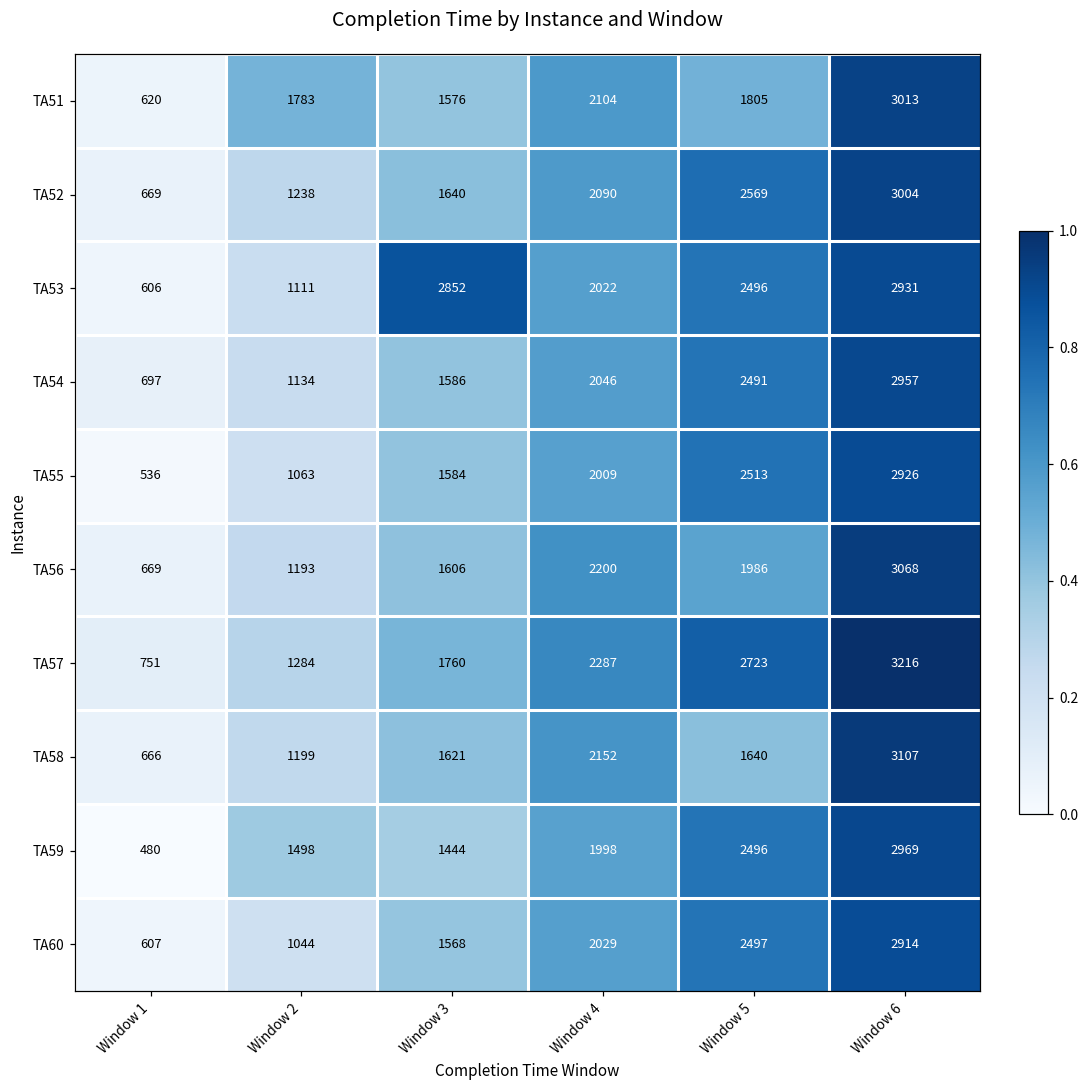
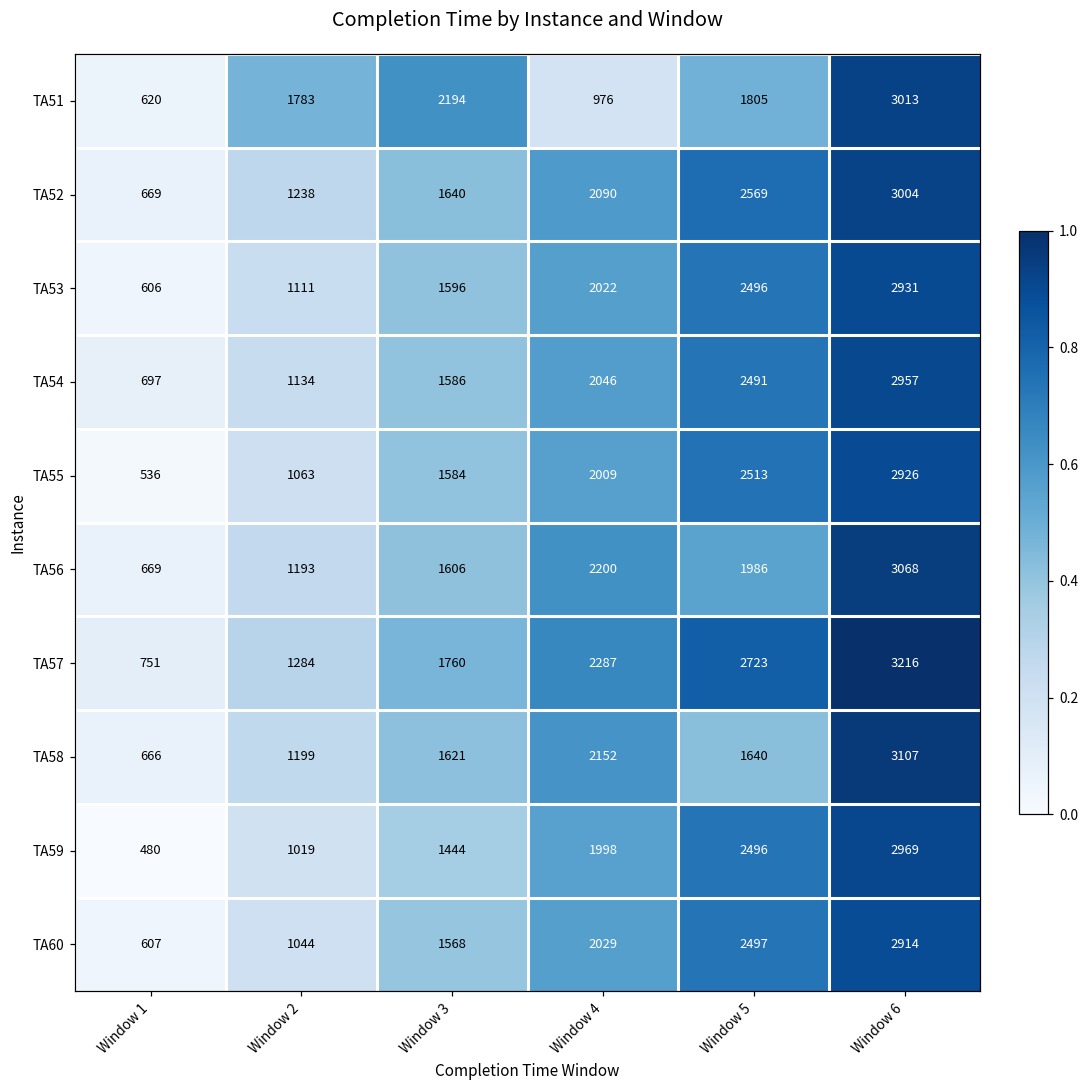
TA51, Window 3: 1576 -> 2194
TA51, Window 4: 2104 -> 976
TA53, Window 3: 2852 -> 1596
TA59, Window 2: 1498 -> 1019
